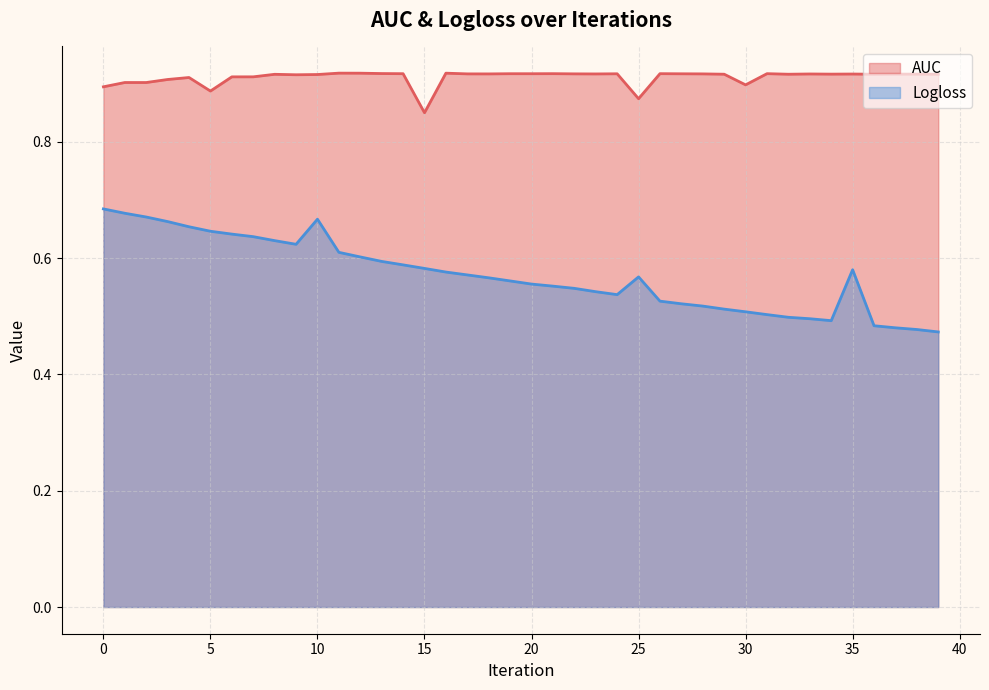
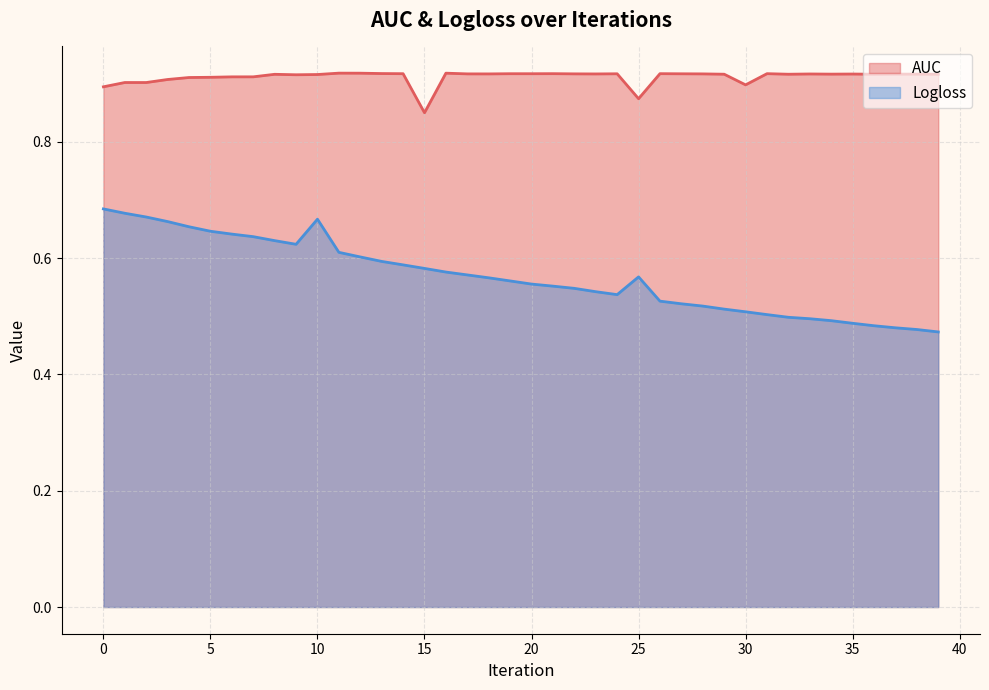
AUC, 5: 0.89 -> 0.91
Logloss, 35: 0.58 -> 0.49
